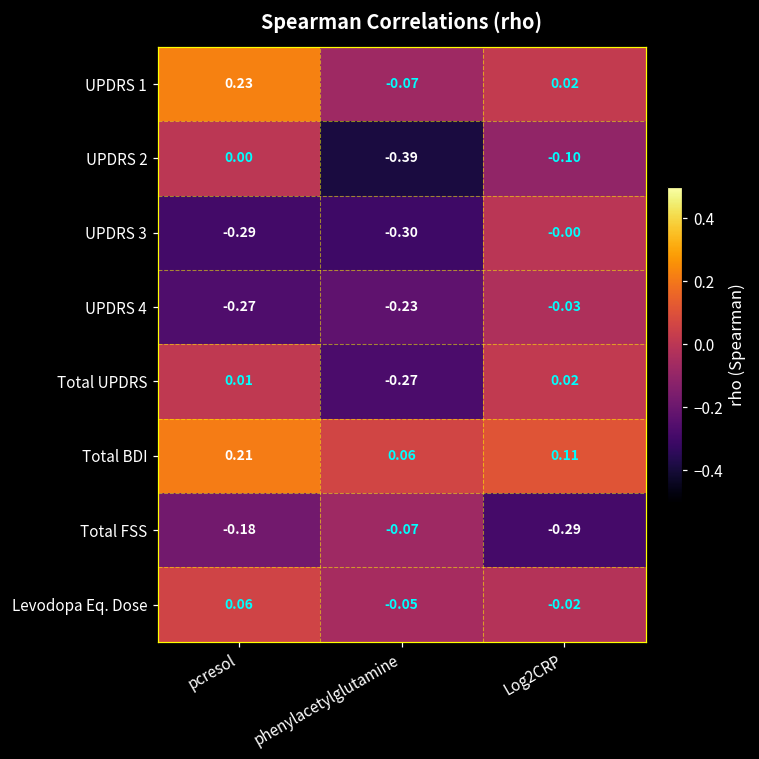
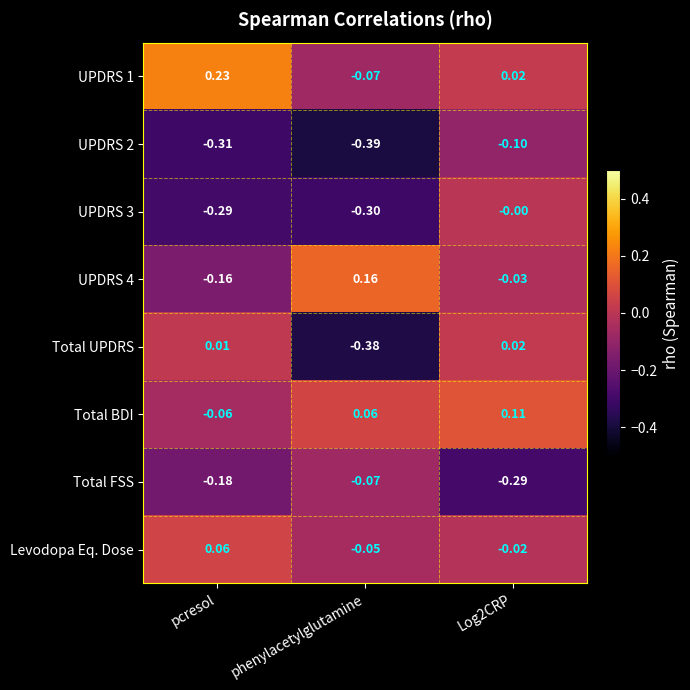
UPDRS 2, pcresol: 0.00 -> -0.31
UPDRS 4, pcresol: -0.27 -> -0.16
UPDRS 4, phenylacetylglutamine: -0.23 -> 0.16
Total UPDRS, phenylacetylglutamine: -0.27 -> -0.38
Total BDI, pcresol: 0.21 -> -0.06
